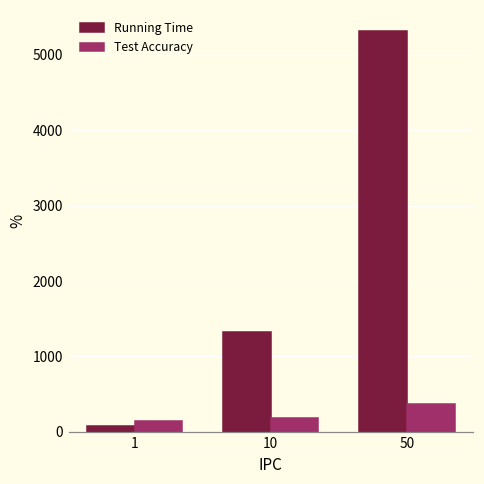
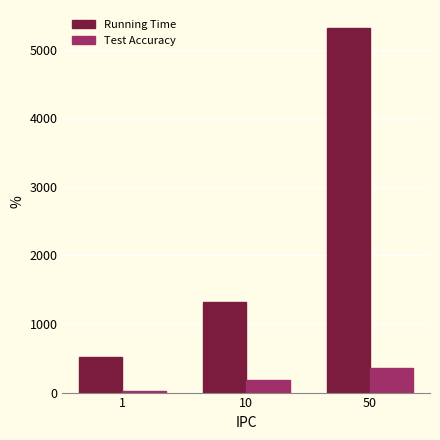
Running Time, 1: 100 -> 500
Test Accuracy, 1: 100 -> 0
